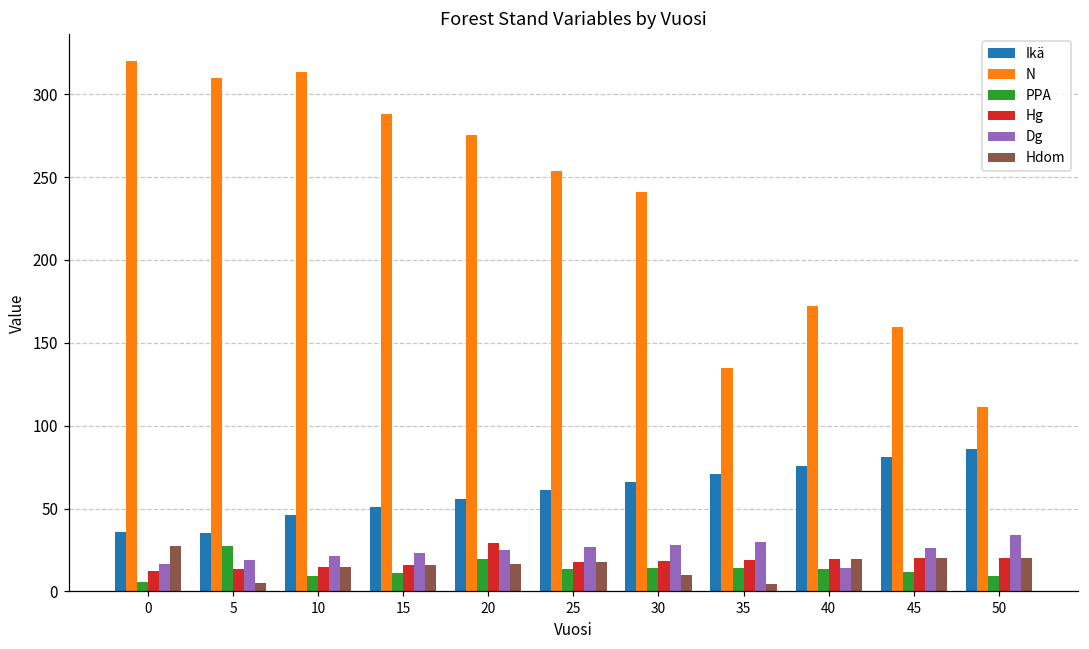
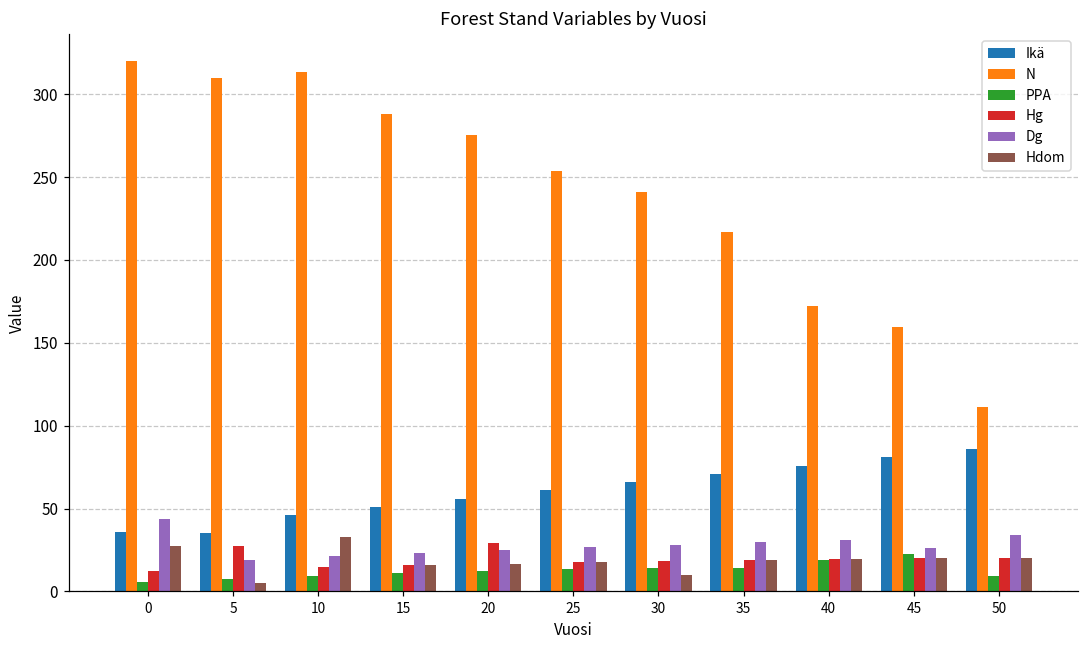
Dg, 0: 17 -> 44
PPA, 5: 28 -> 8
Hg, 5: 14 -> 28
Hdom, 10: 15 -> 33
PPA, 20: 19 -> 12
N, 35: 135 -> 217
Hdom, 35: 5 -> 19
PPA, 40: 13 -> 19
Dg, 40: 14 -> 31
PPA, 45: 12 -> 22
